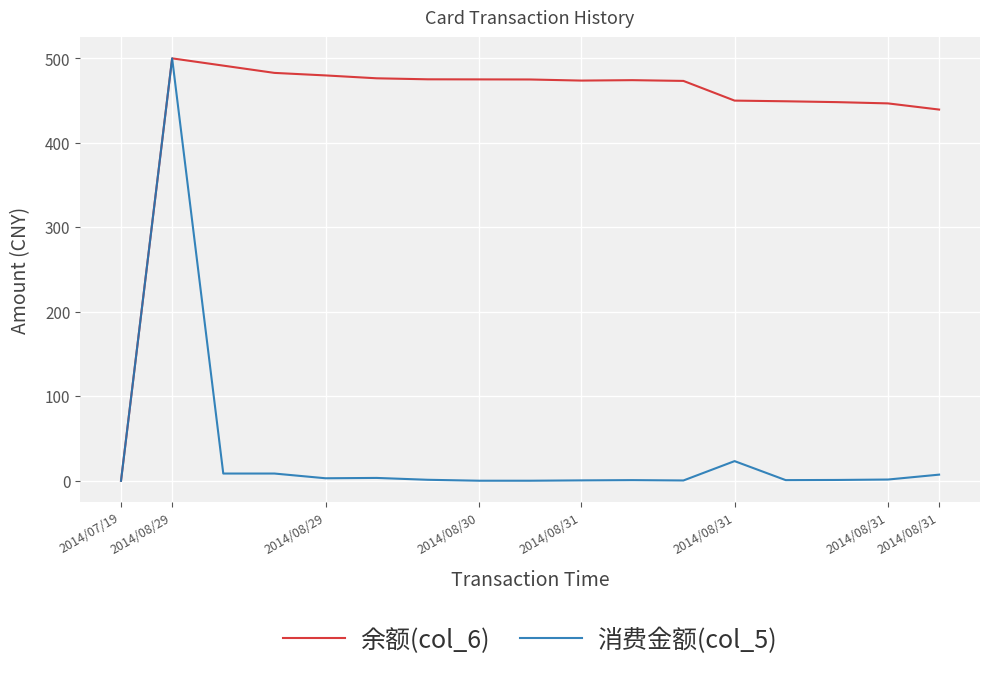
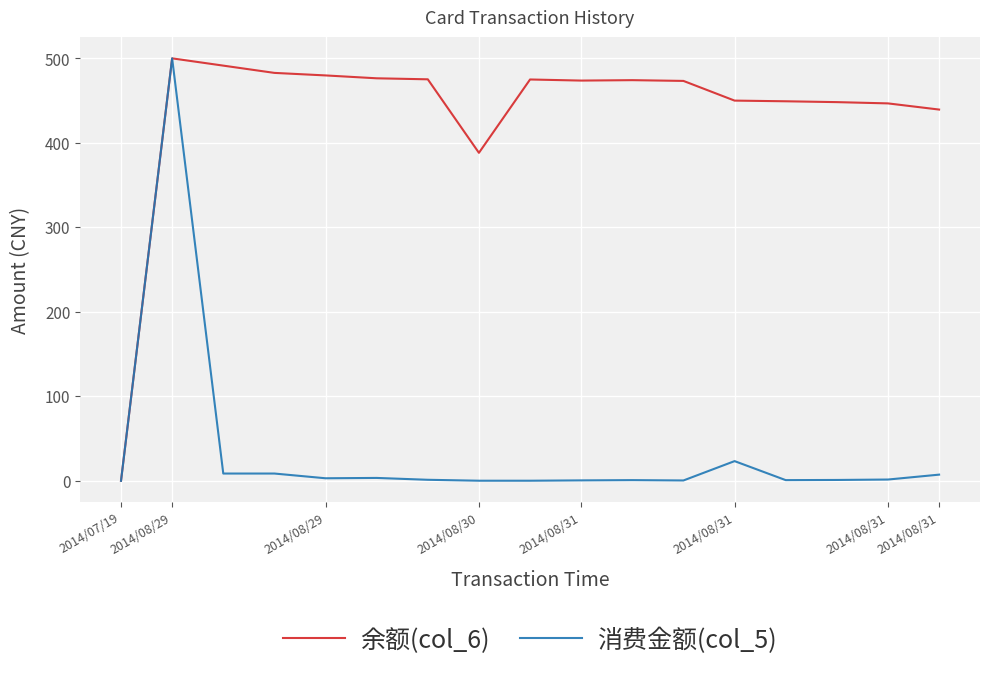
余额(col_6), 2014/08/30: 480 -> 390
